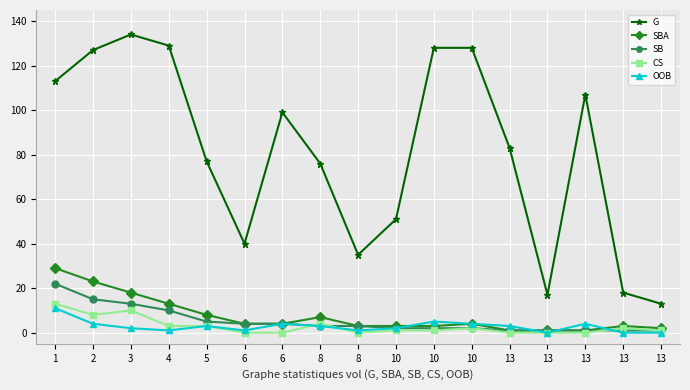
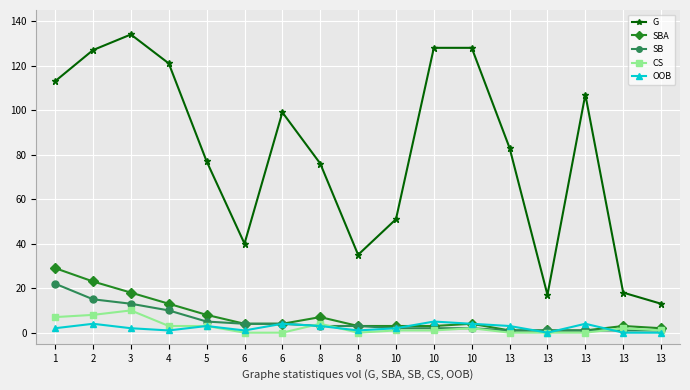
CS, 1: 13 -> 7
OOB, 1: 11 -> 2
G, 4: 129 -> 121
